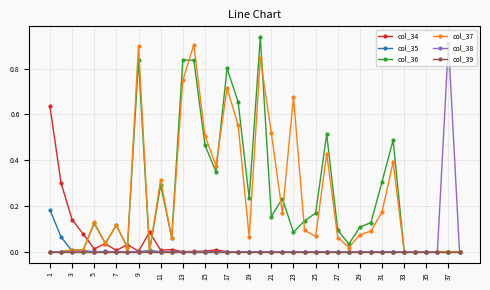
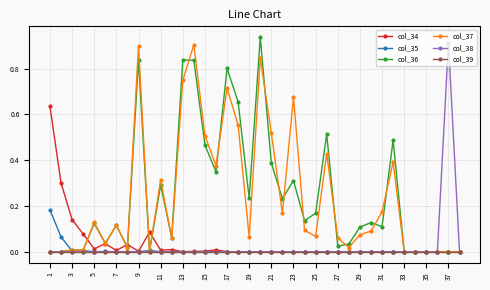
col_36, 21: 0.15 -> 0.39
col_36, 23: 0.09 -> 0.31
col_36, 27: 0.09 -> 0.02
col_36, 31: 0.31 -> 0.11
